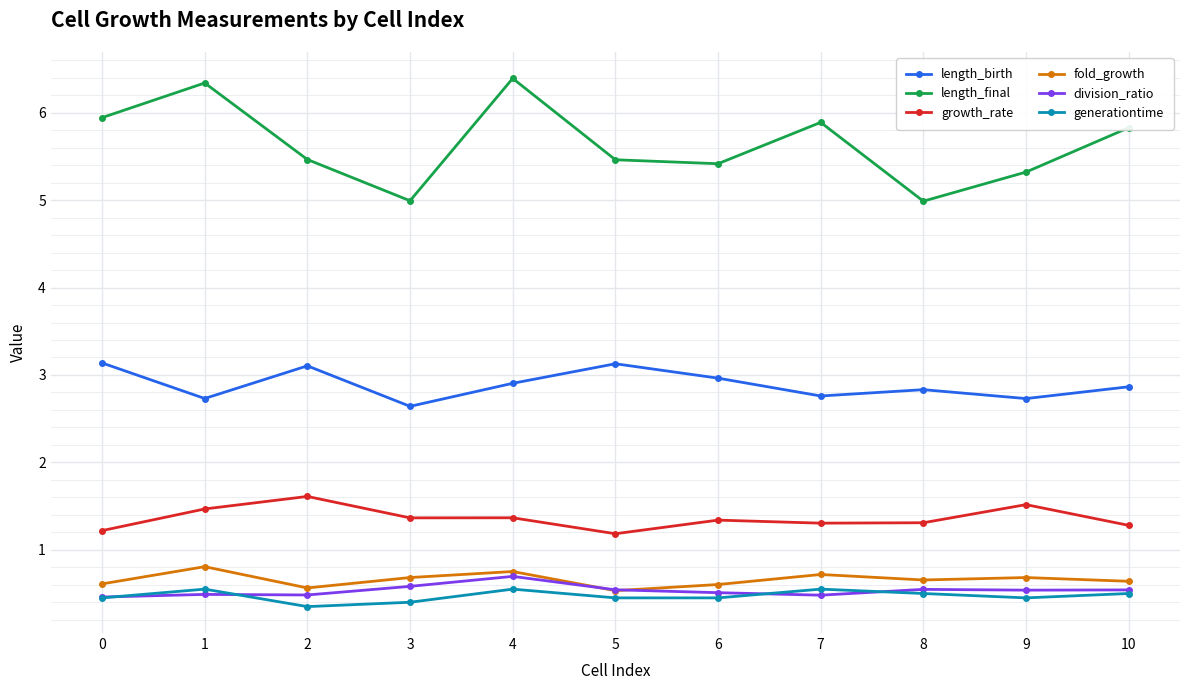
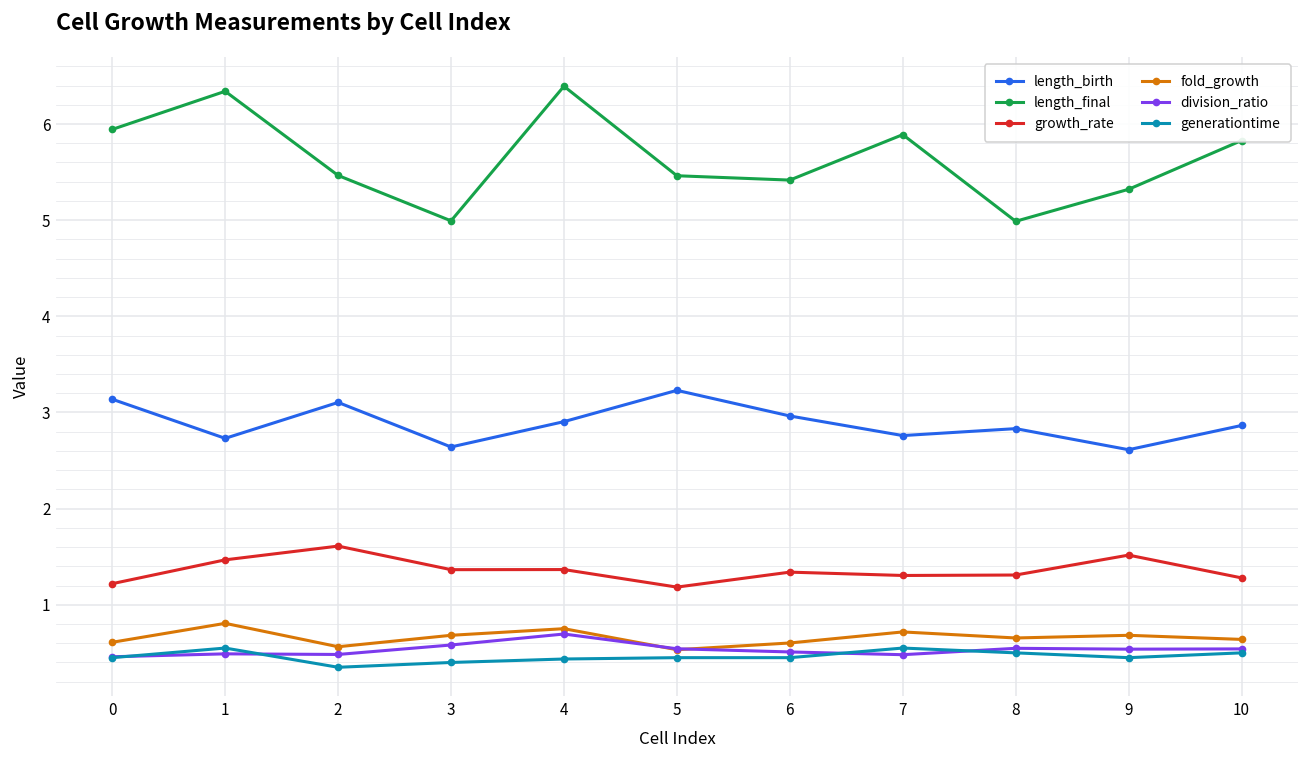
generationtime, 4: 0.5 -> 0.4
length_birth, 5: 3.1 -> 3.2
length_birth, 9: 2.7 -> 2.6
